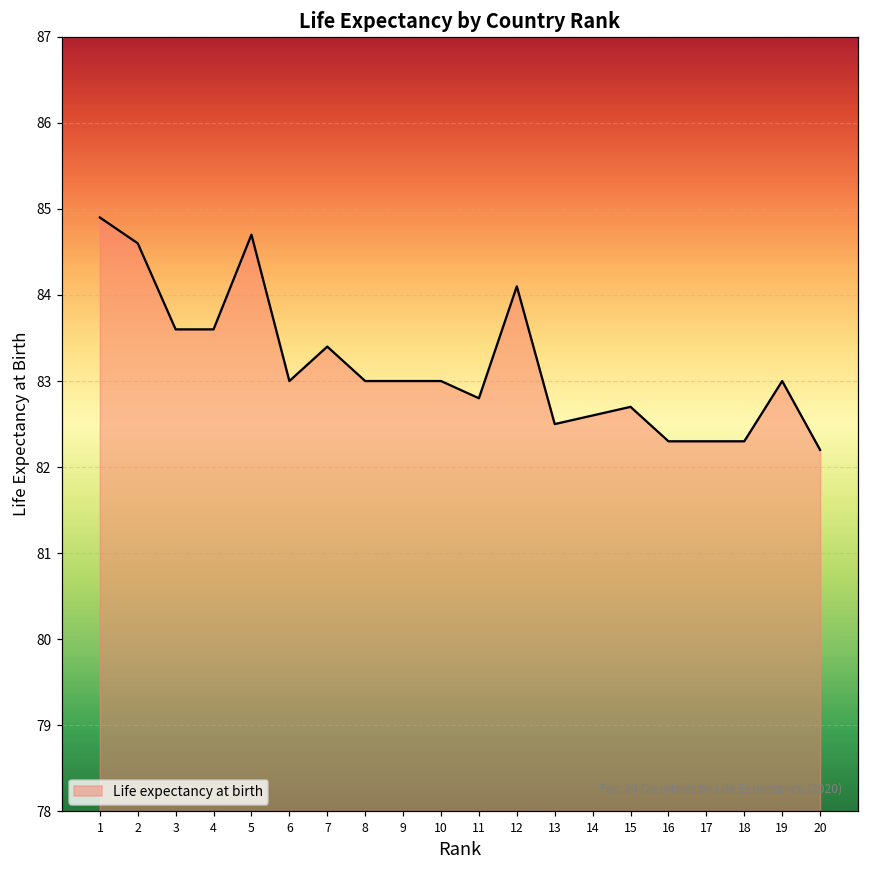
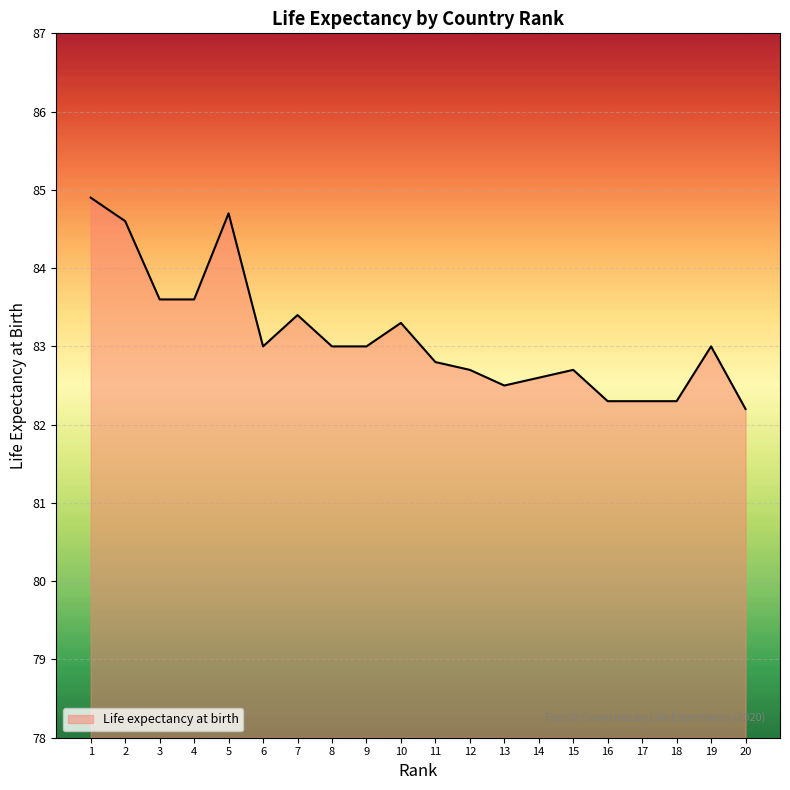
10: 83.0 -> 83.3
12: 84.1 -> 82.7
